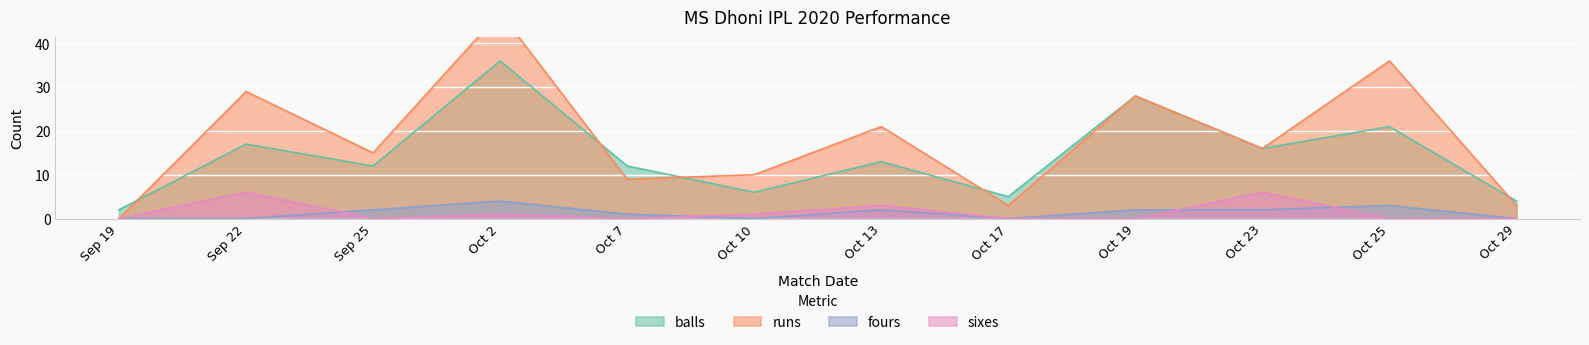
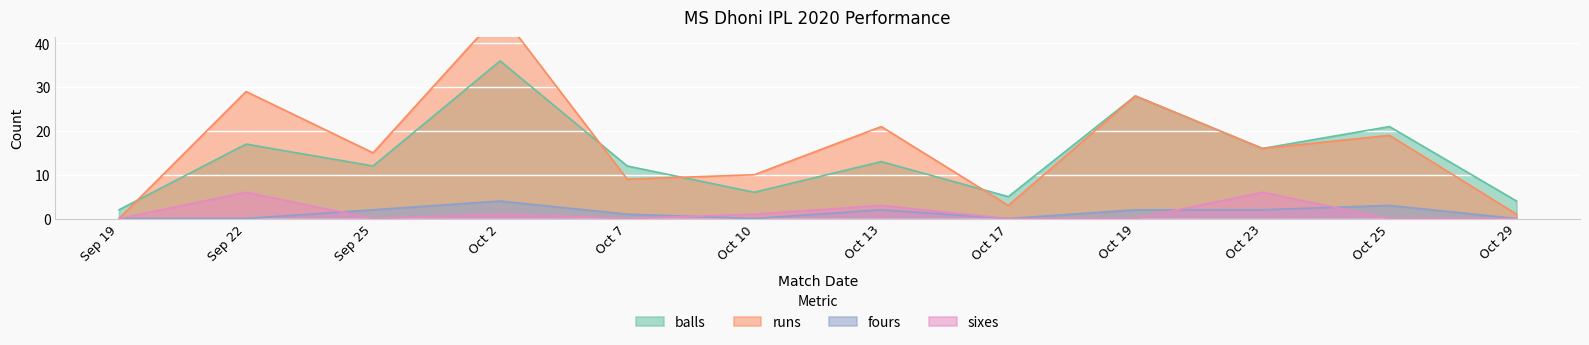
runs, Oct 25: 36 -> 19
runs, Oct 29: 3 -> 1
